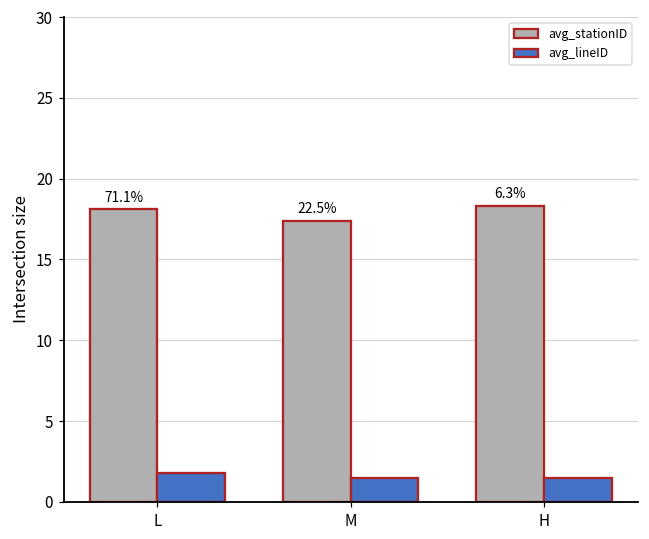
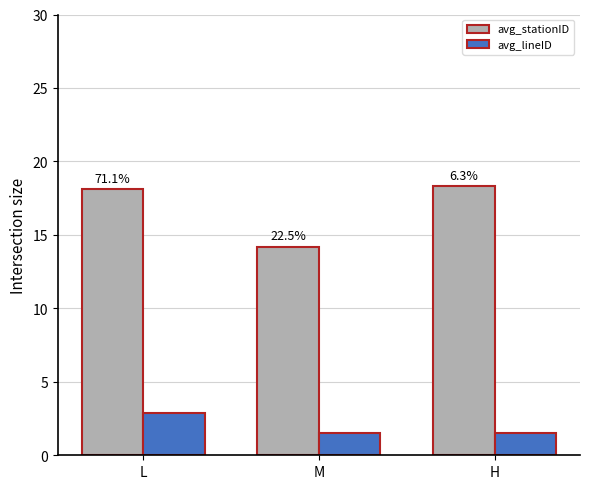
avg_lineID, L: 1.8 -> 2.9
avg_stationID, M: 17.4 -> 14.2
